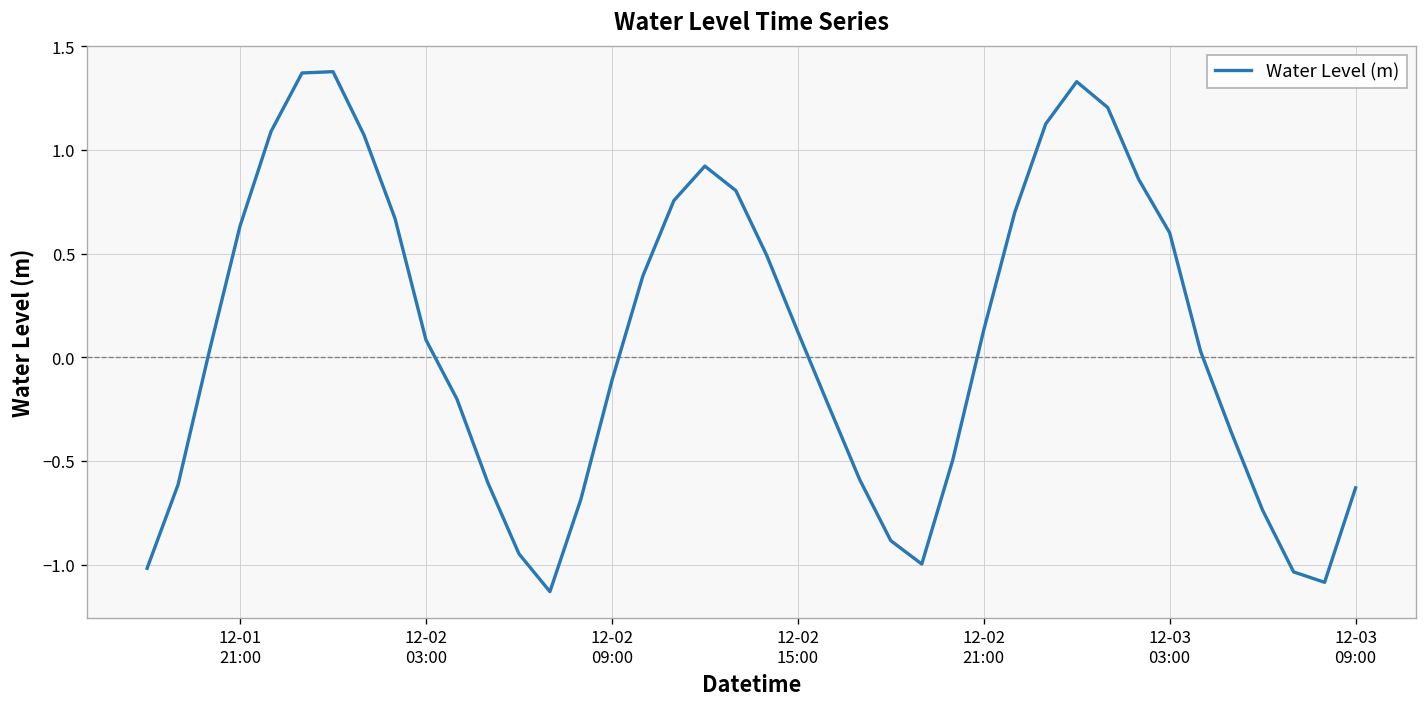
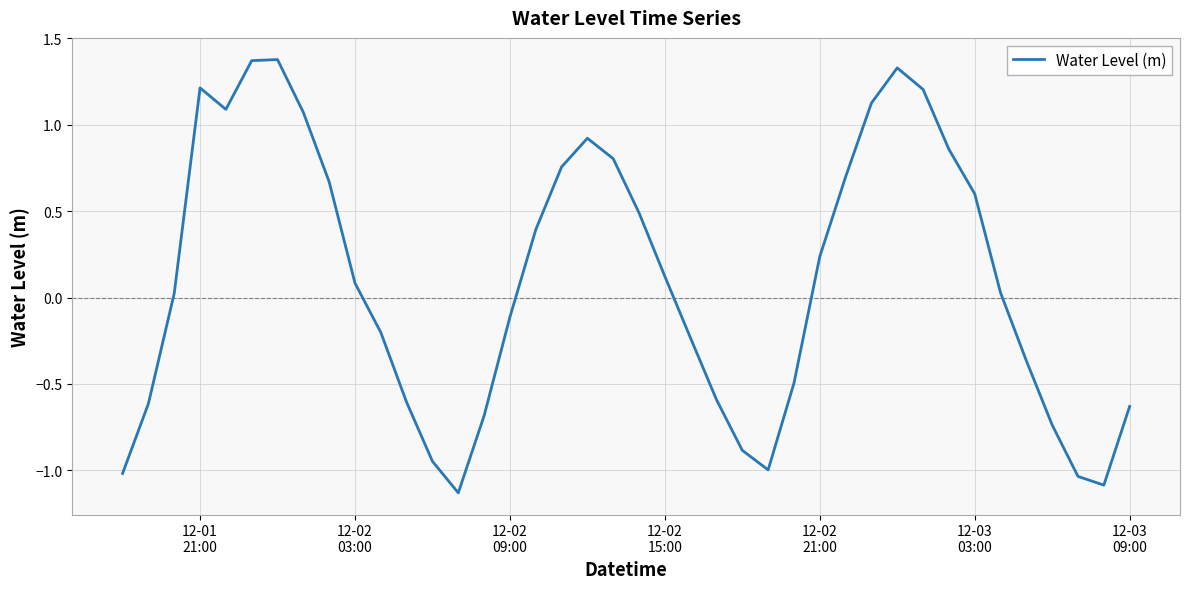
12-01 21:00: 0.63 -> 1.21
12-02 21:00: 0.13 -> 0.24
